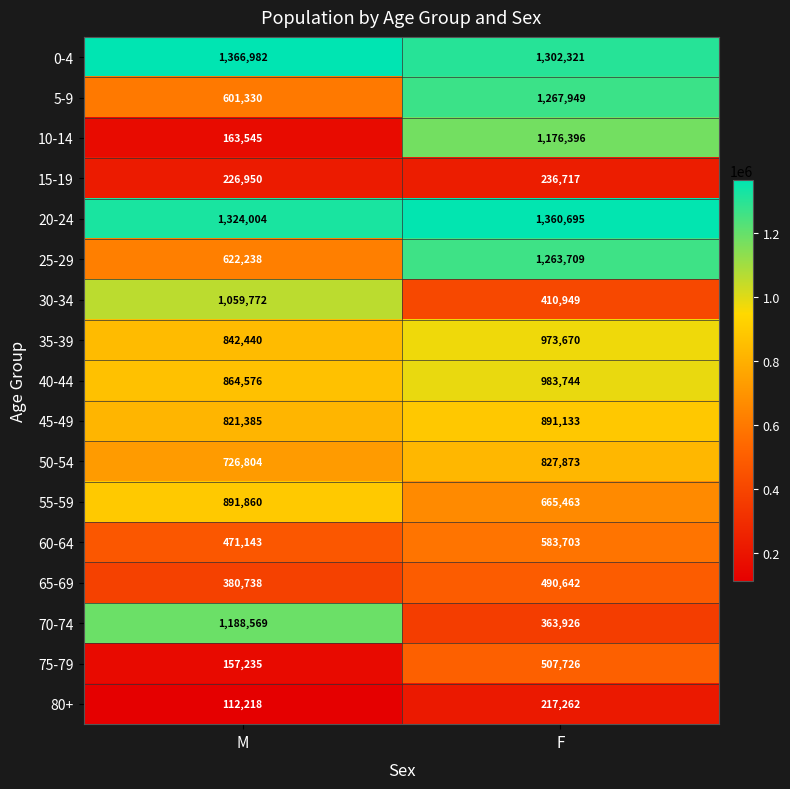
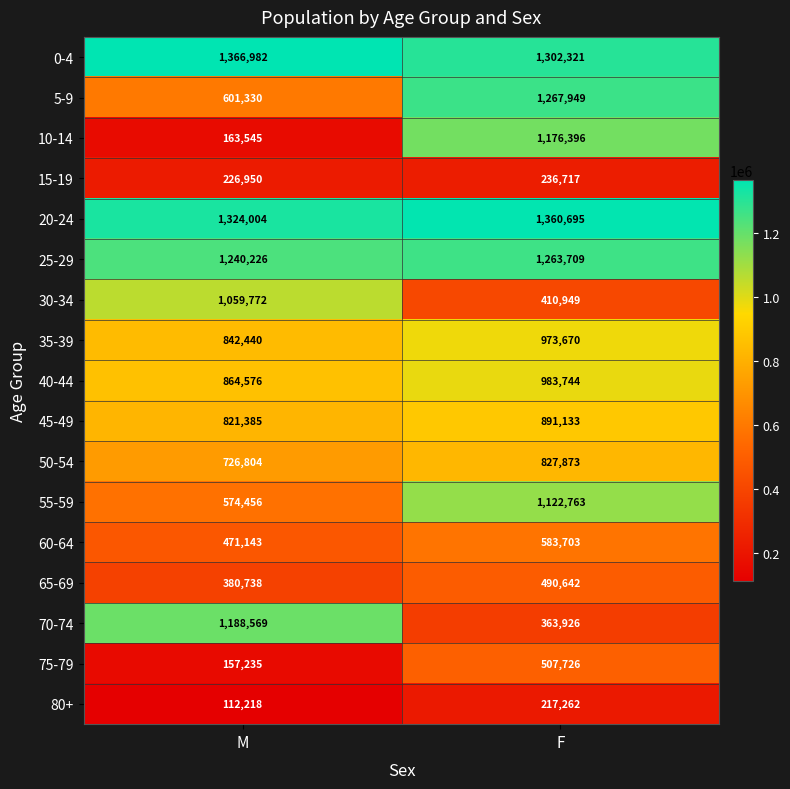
25-29, M: 622,238 -> 1,240,226
55-59, M: 891,860 -> 574,456
55-59, F: 665,463 -> 1,122,763
